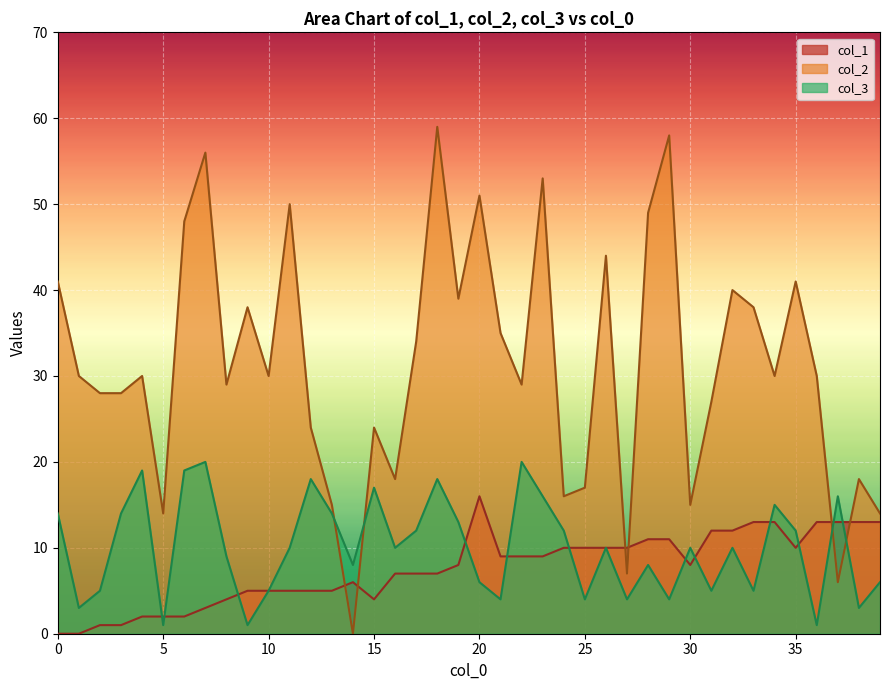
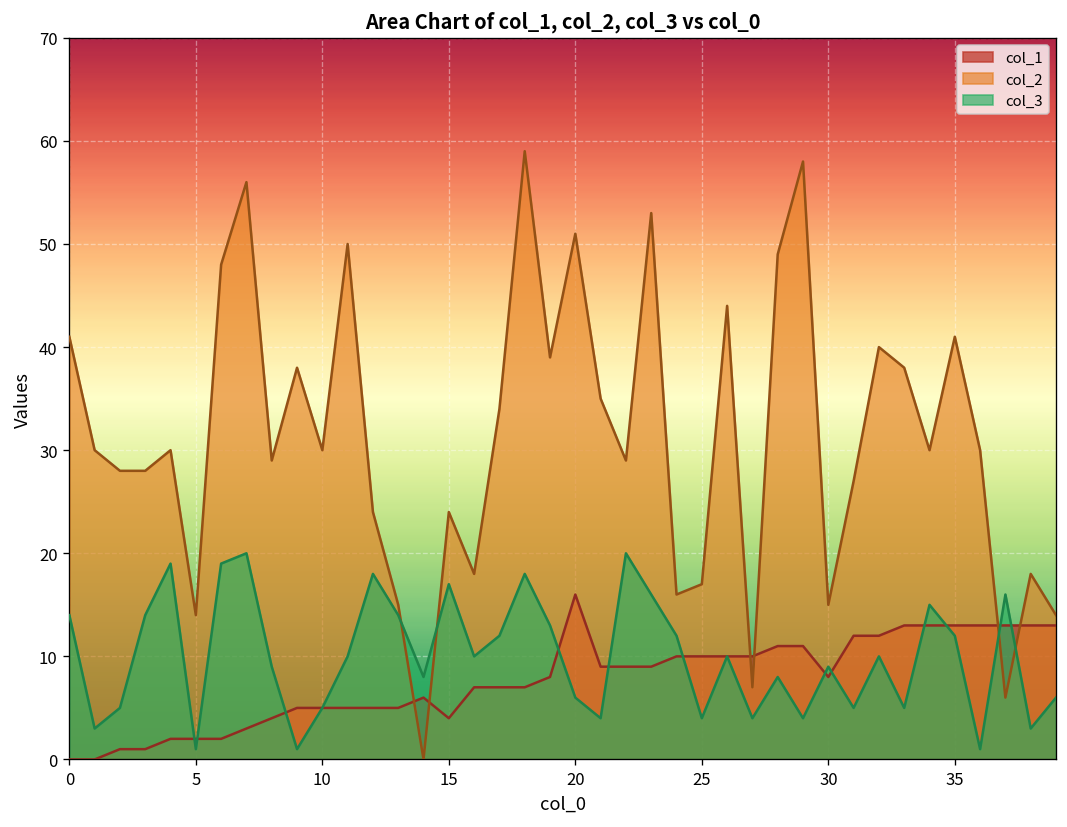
col_3, 30: 10 -> 9
col_1, 35: 10 -> 13
